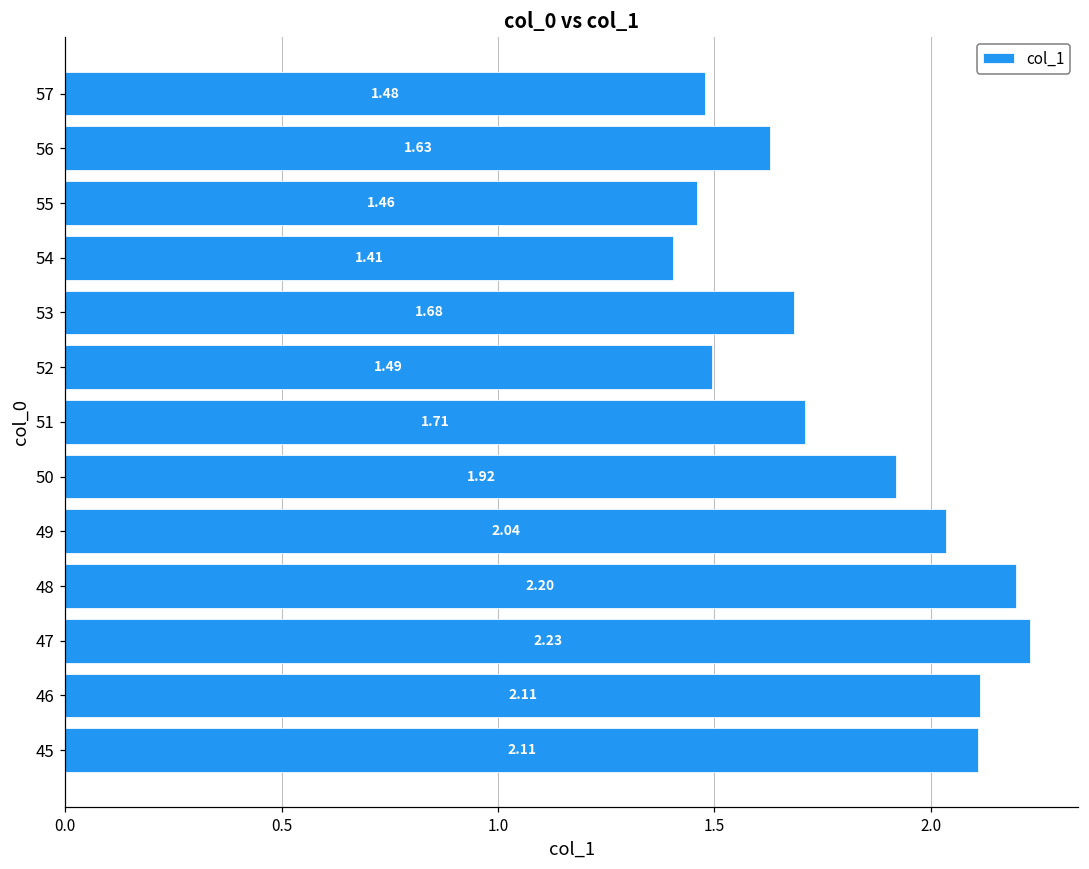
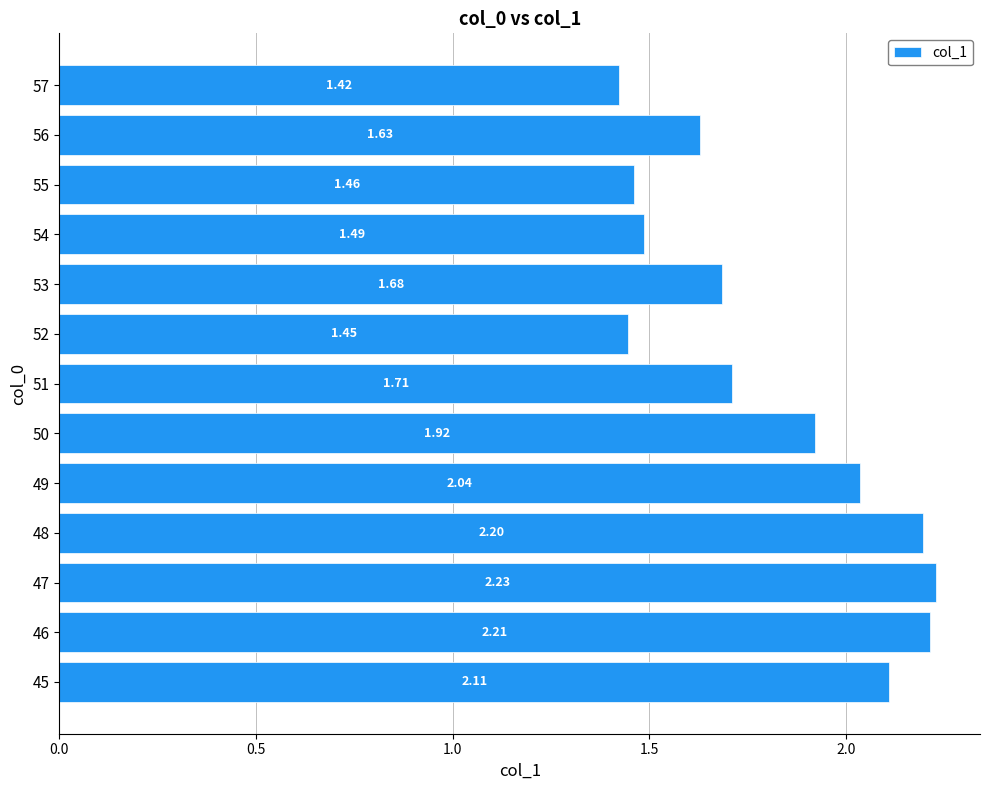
57: 1.48 -> 1.42
54: 1.41 -> 1.49
52: 1.49 -> 1.45
46: 2.11 -> 2.21
